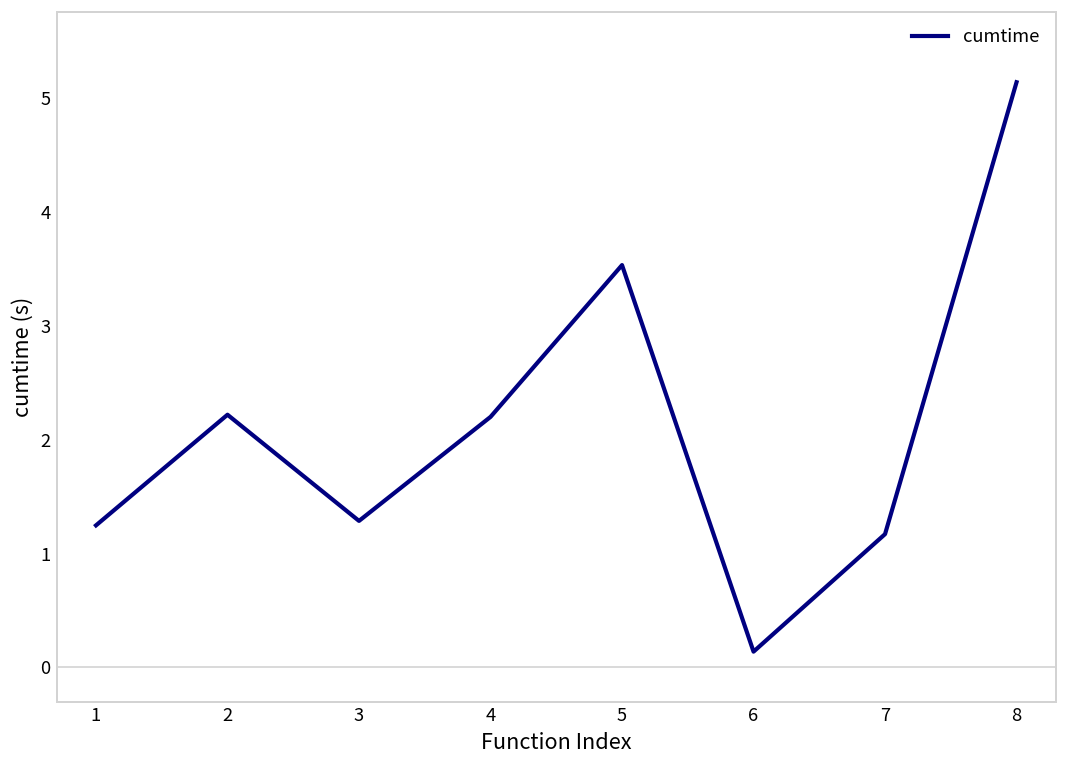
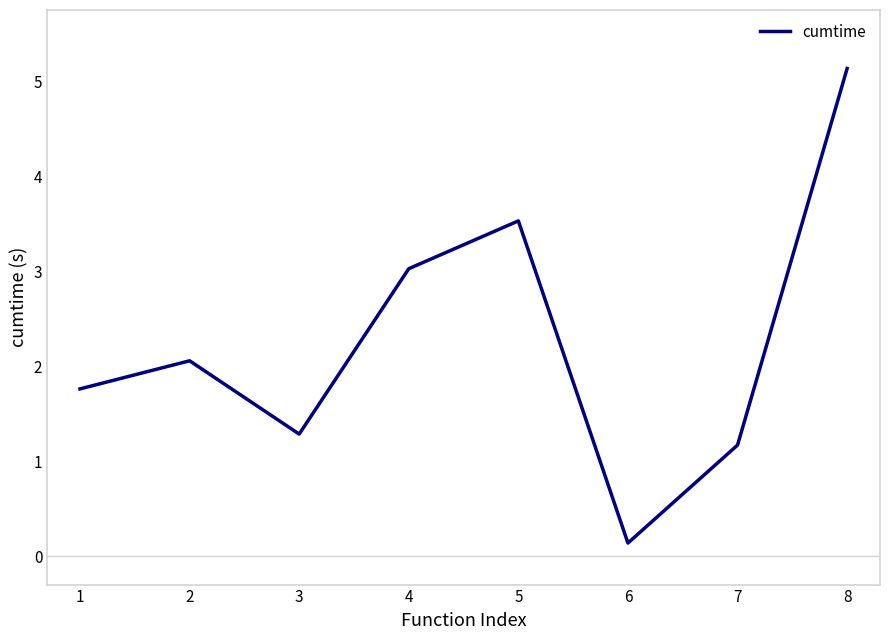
1: 1.2 -> 1.8
2: 2.2 -> 2.1
4: 2.2 -> 3.0
